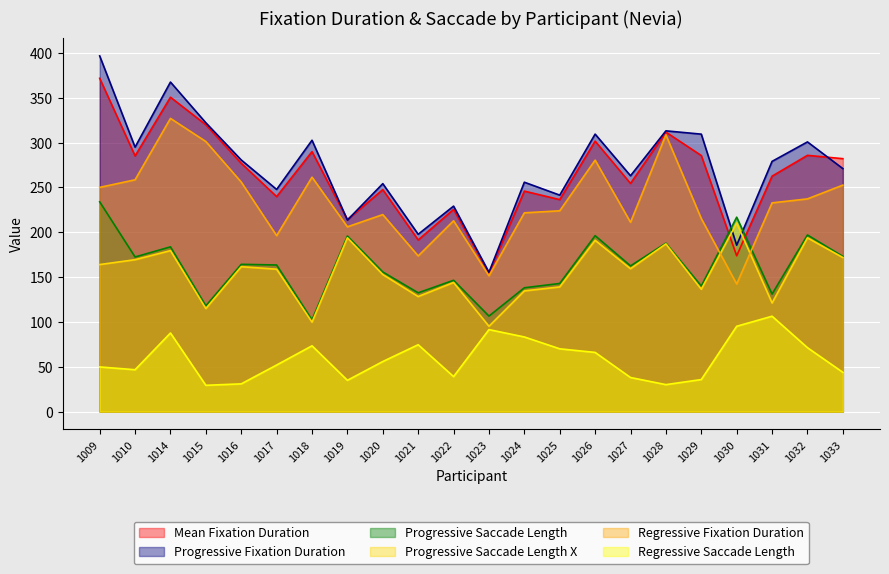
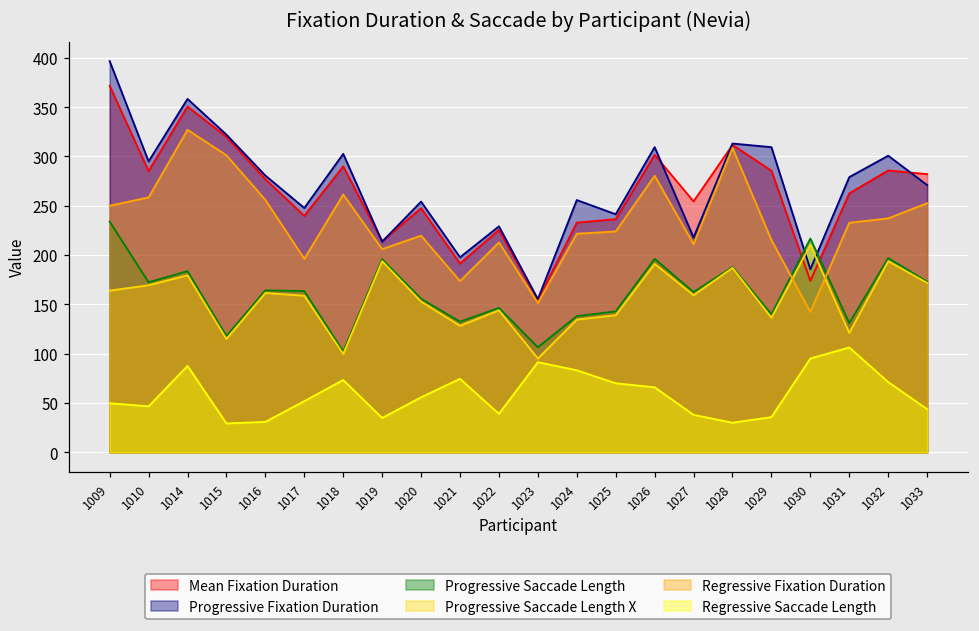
Progressive Fixation Duration, 1014: 370 -> 360
Mean Fixation Duration, 1024: 250 -> 230
Progressive Fixation Duration, 1027: 260 -> 220
